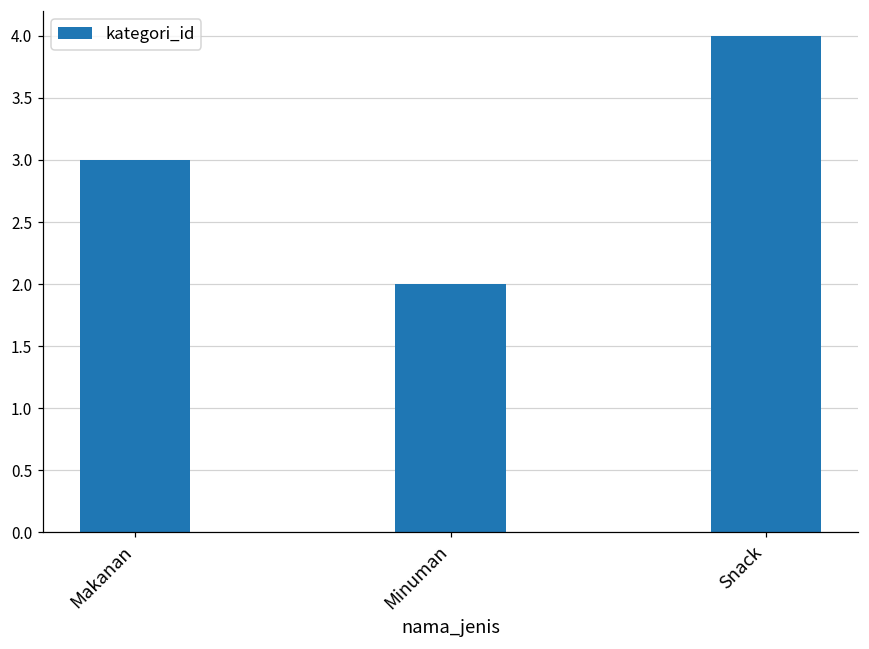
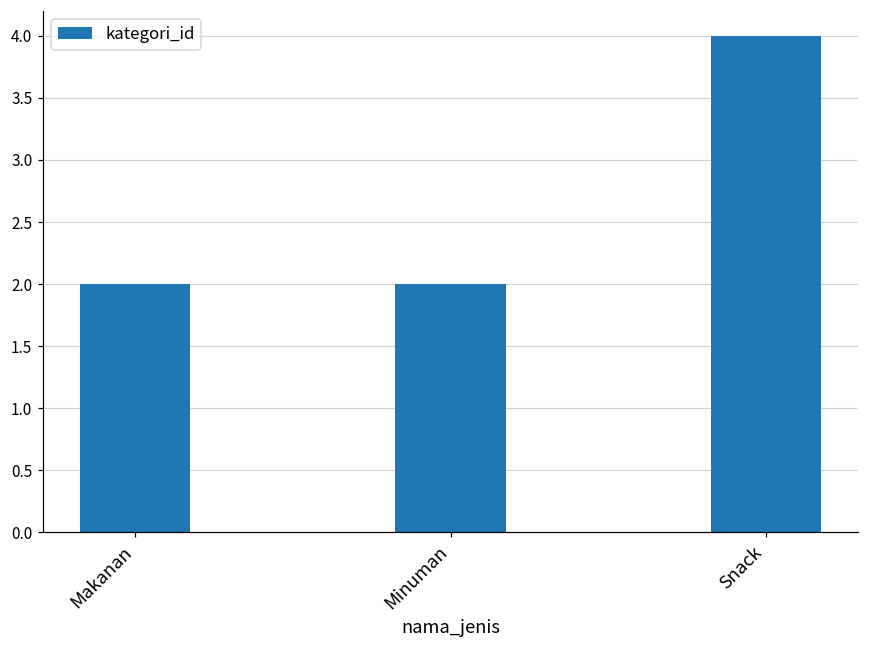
Makanan: 3 -> 2
